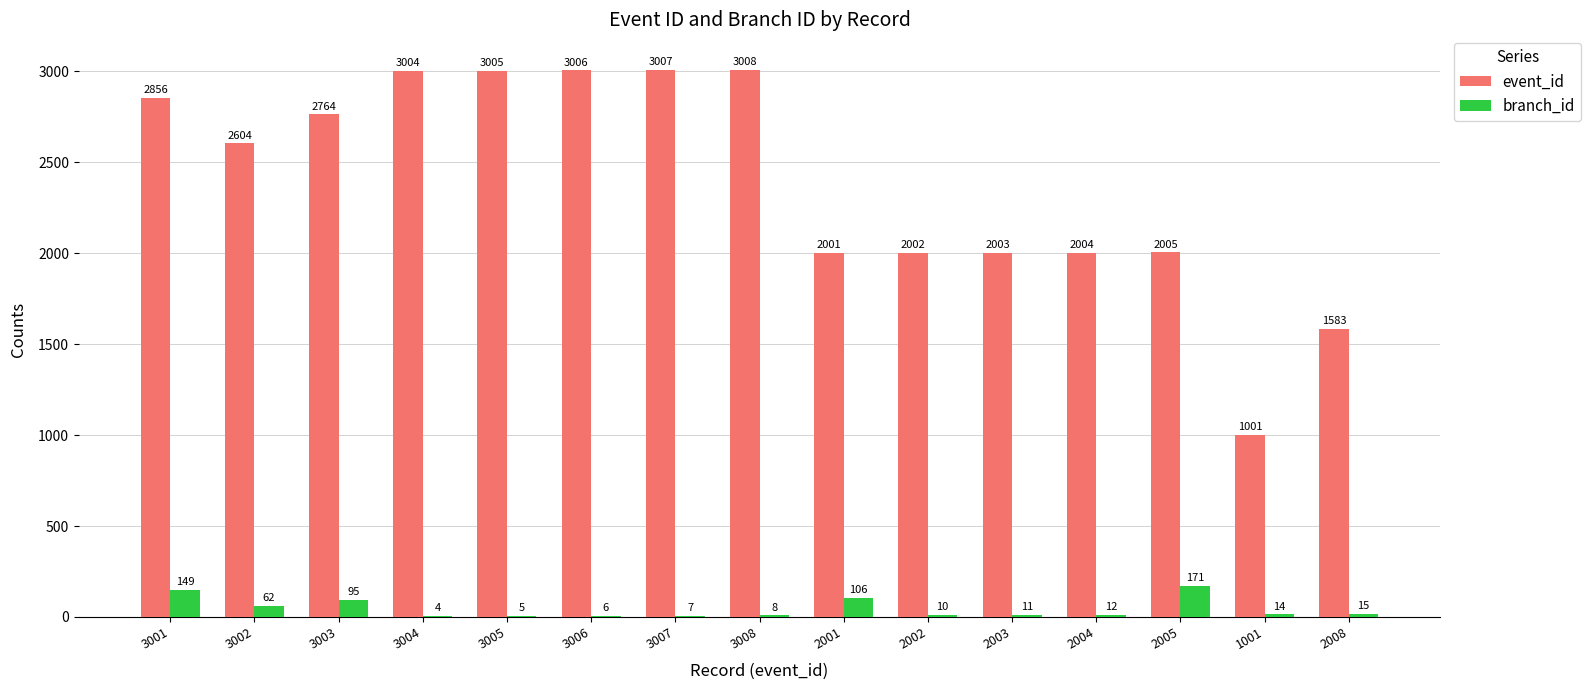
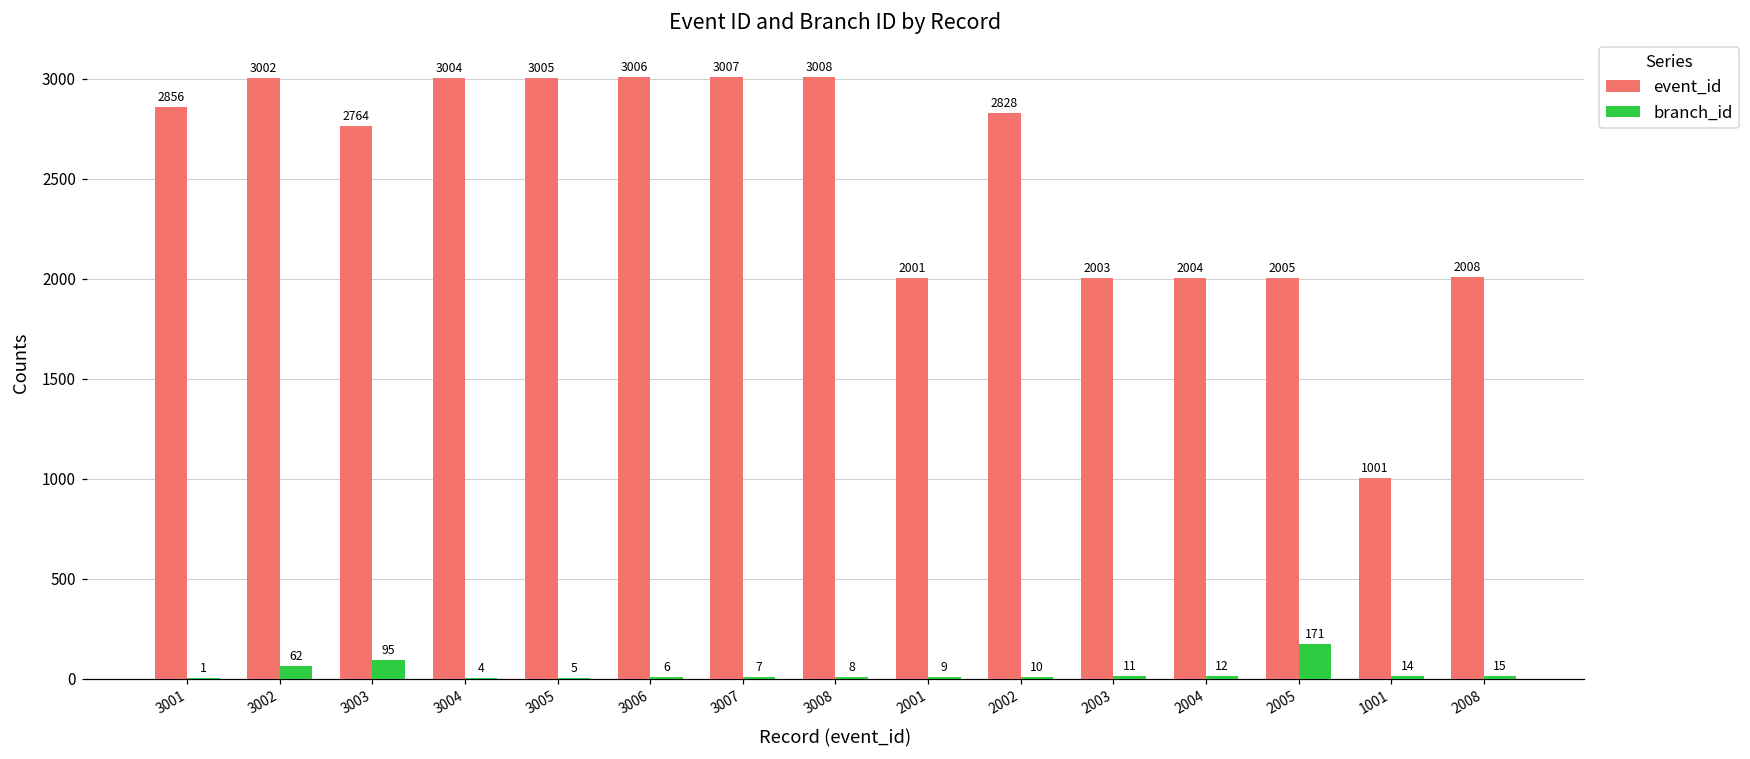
branch_id, 3001: 149 -> 1
event_id, 3002: 2604 -> 3002
branch_id, 2001: 106 -> 9
event_id, 2002: 2002 -> 2828
event_id, 2008: 1583 -> 2008
